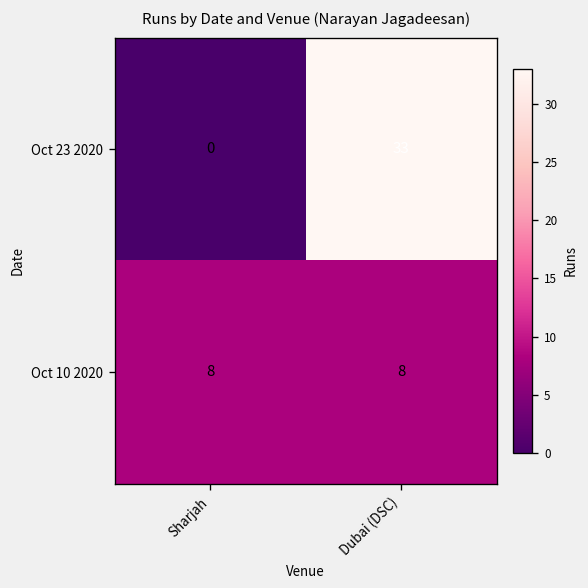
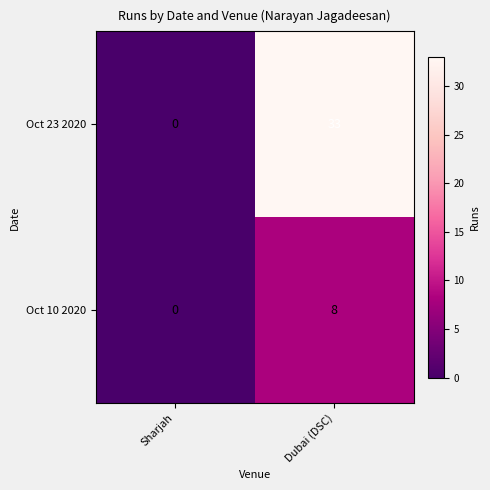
Oct 10 2020, Sharjah: 8 -> 0
